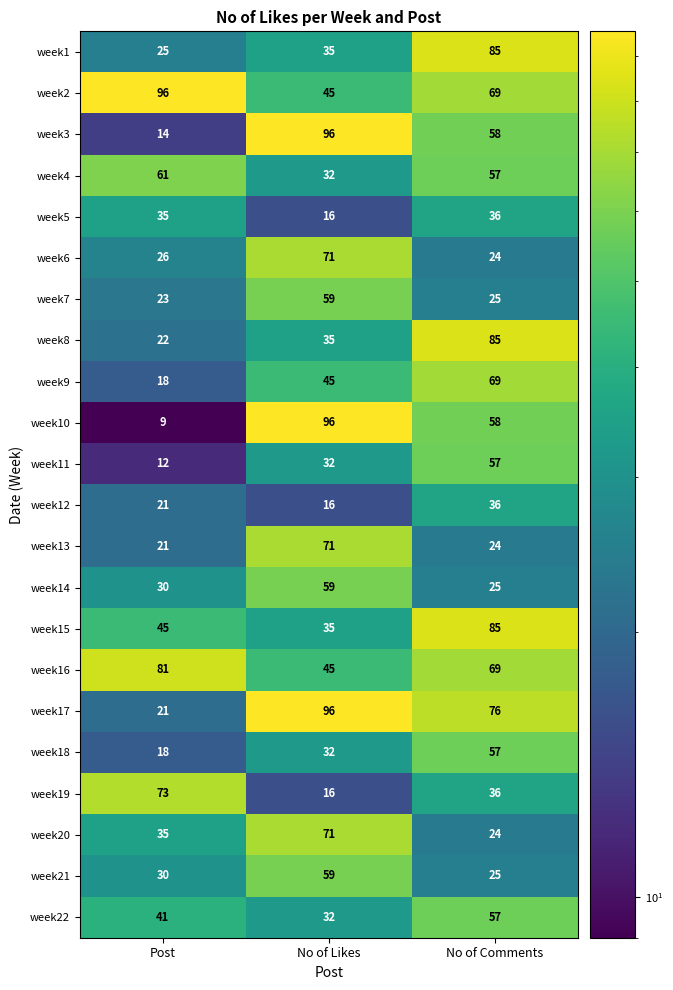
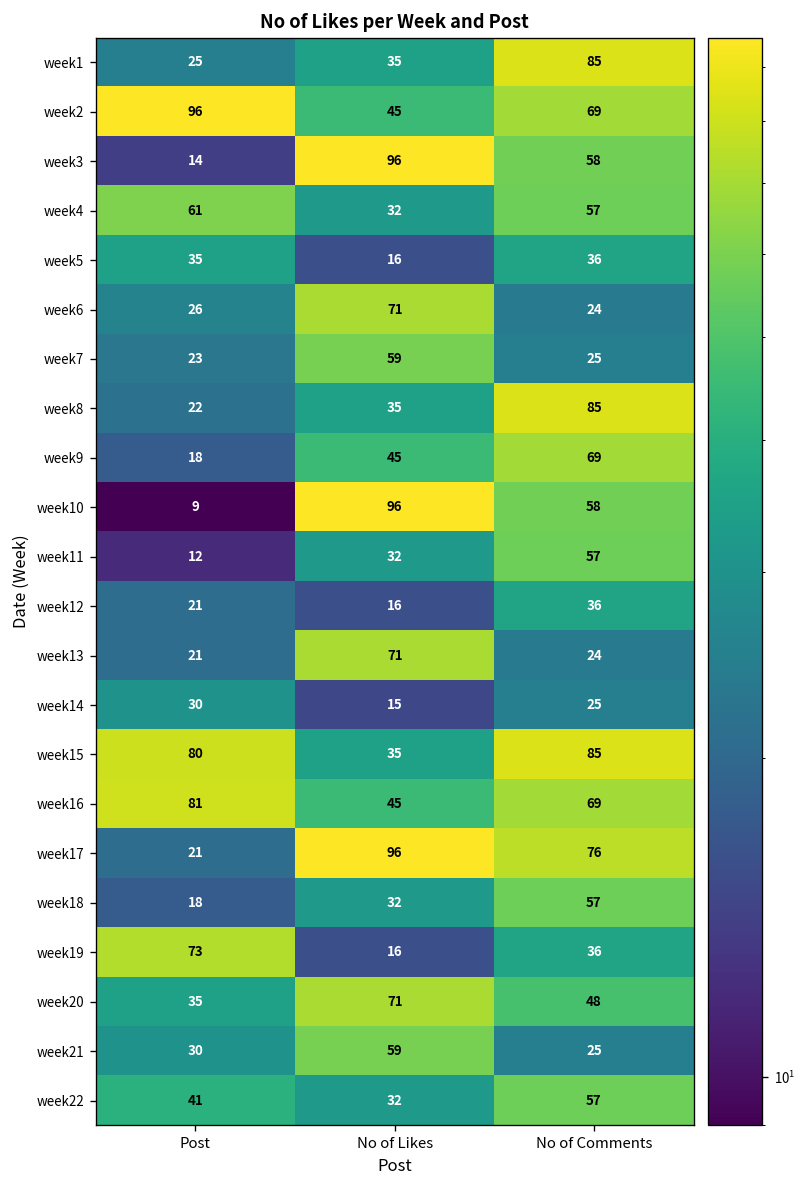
week14, No of Likes: 59 -> 15
week15, Post: 45 -> 80
week20, No of Comments: 24 -> 48
